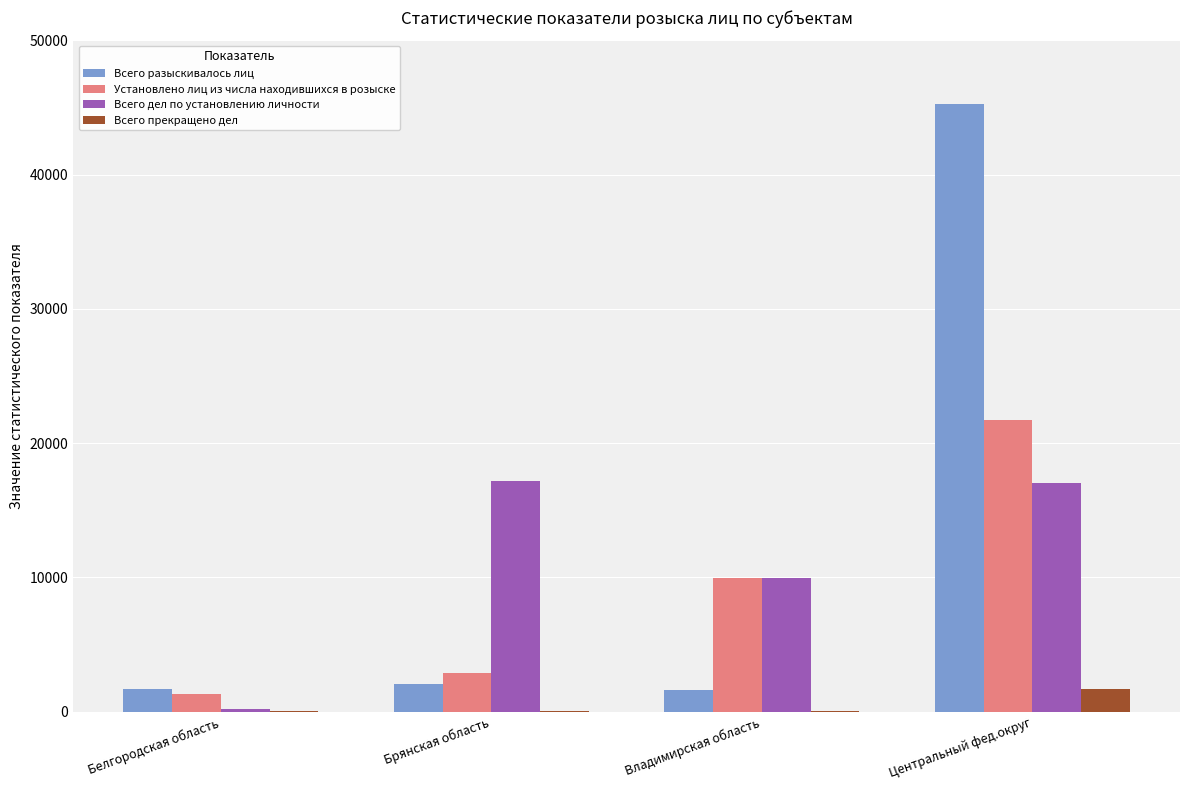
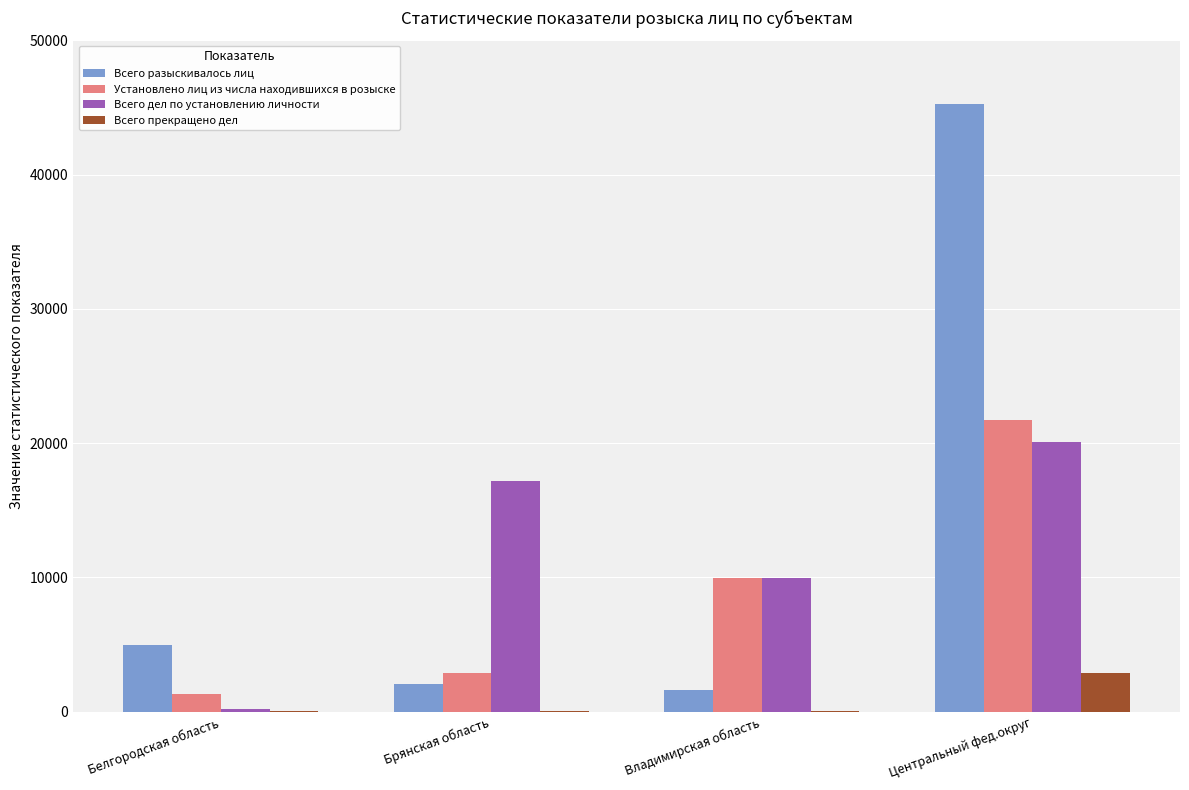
Всего разыскивалось лиц, Белгородская область: 1700 -> 5000
Всего дел по установлению личности, Центральный фед.округ: 17000 -> 20100
Всего прекращено дел, Центральный фед.округ: 1700 -> 2900
